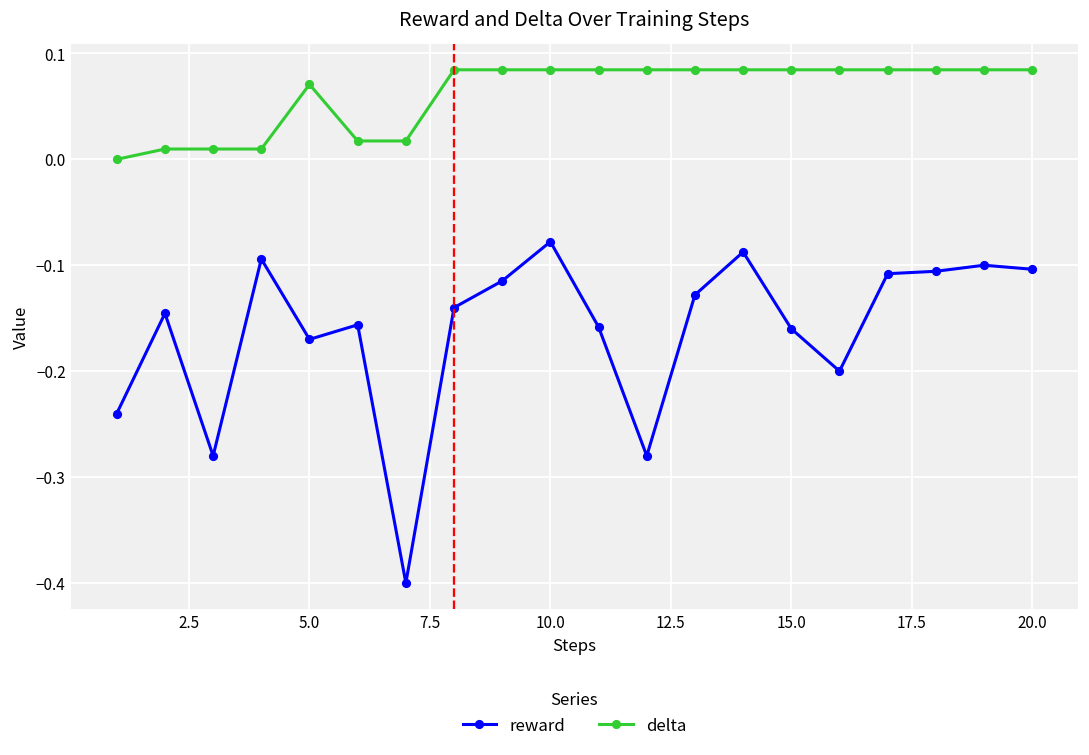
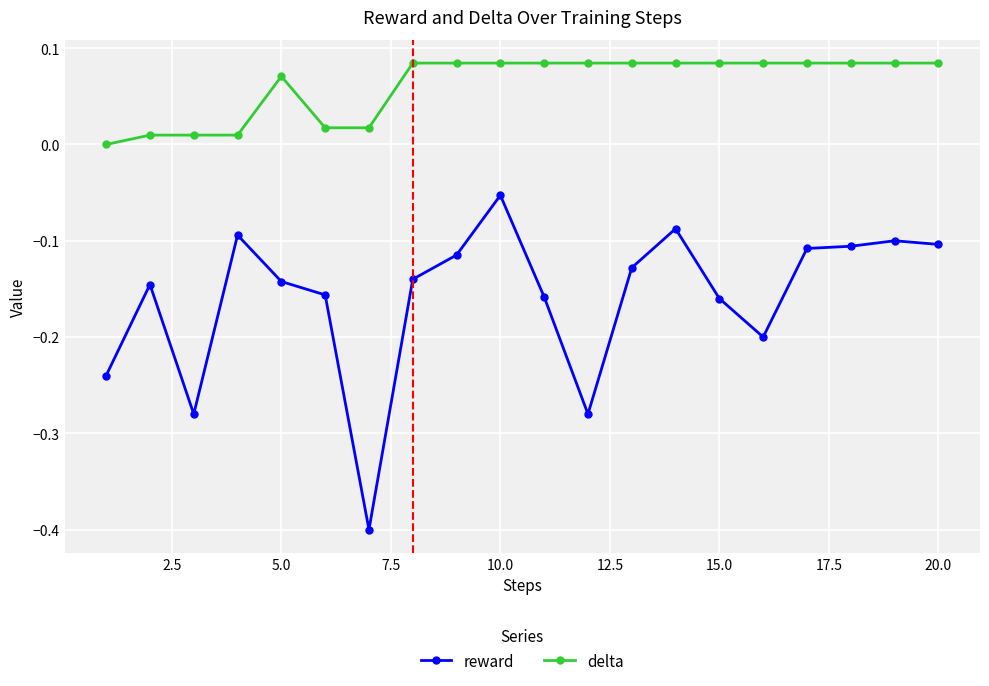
reward, 5.0: -0.17 -> -0.14
reward, 10.0: -0.08 -> -0.05
